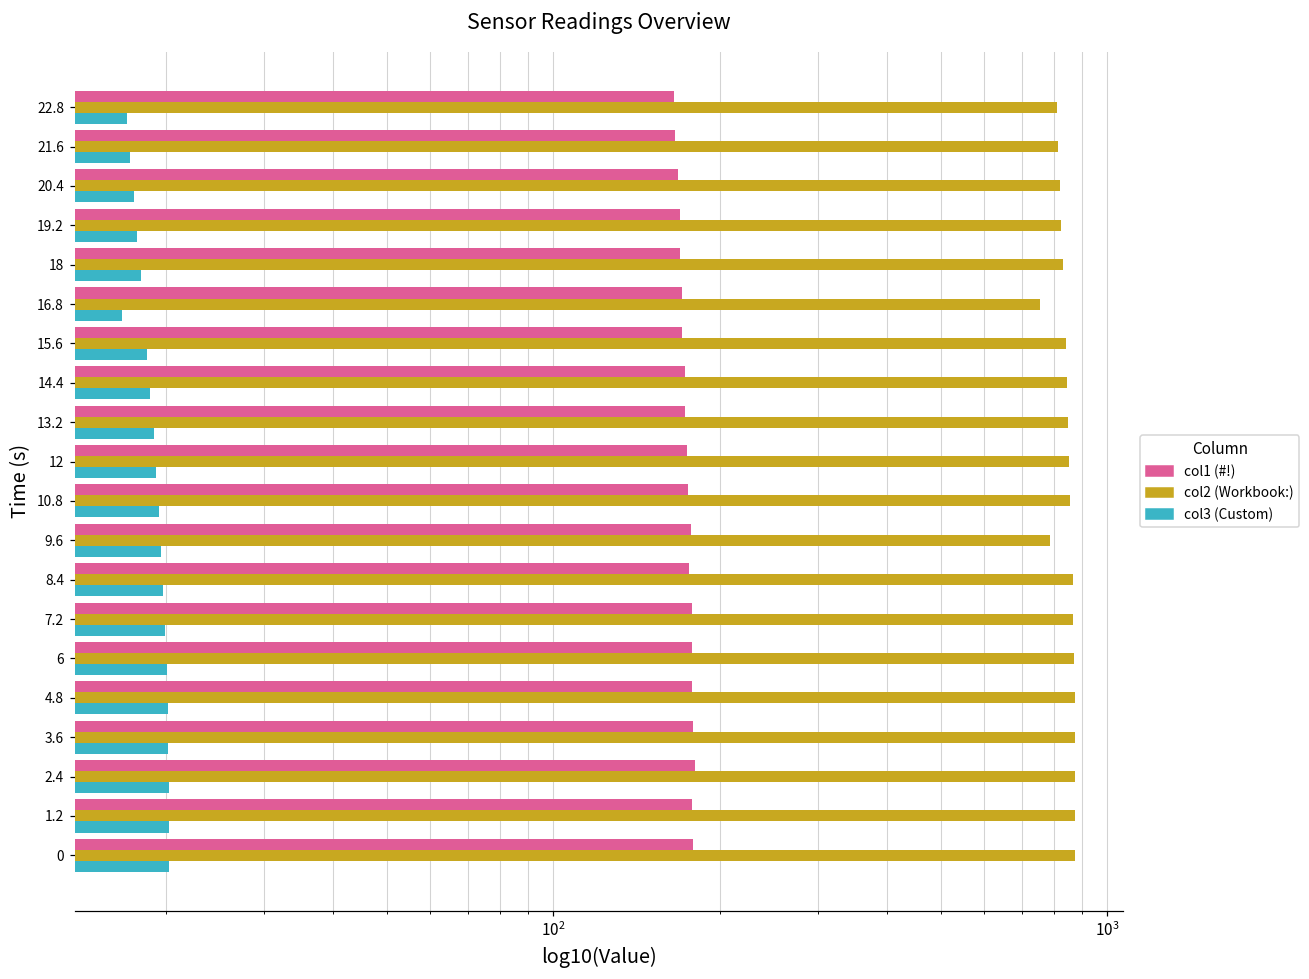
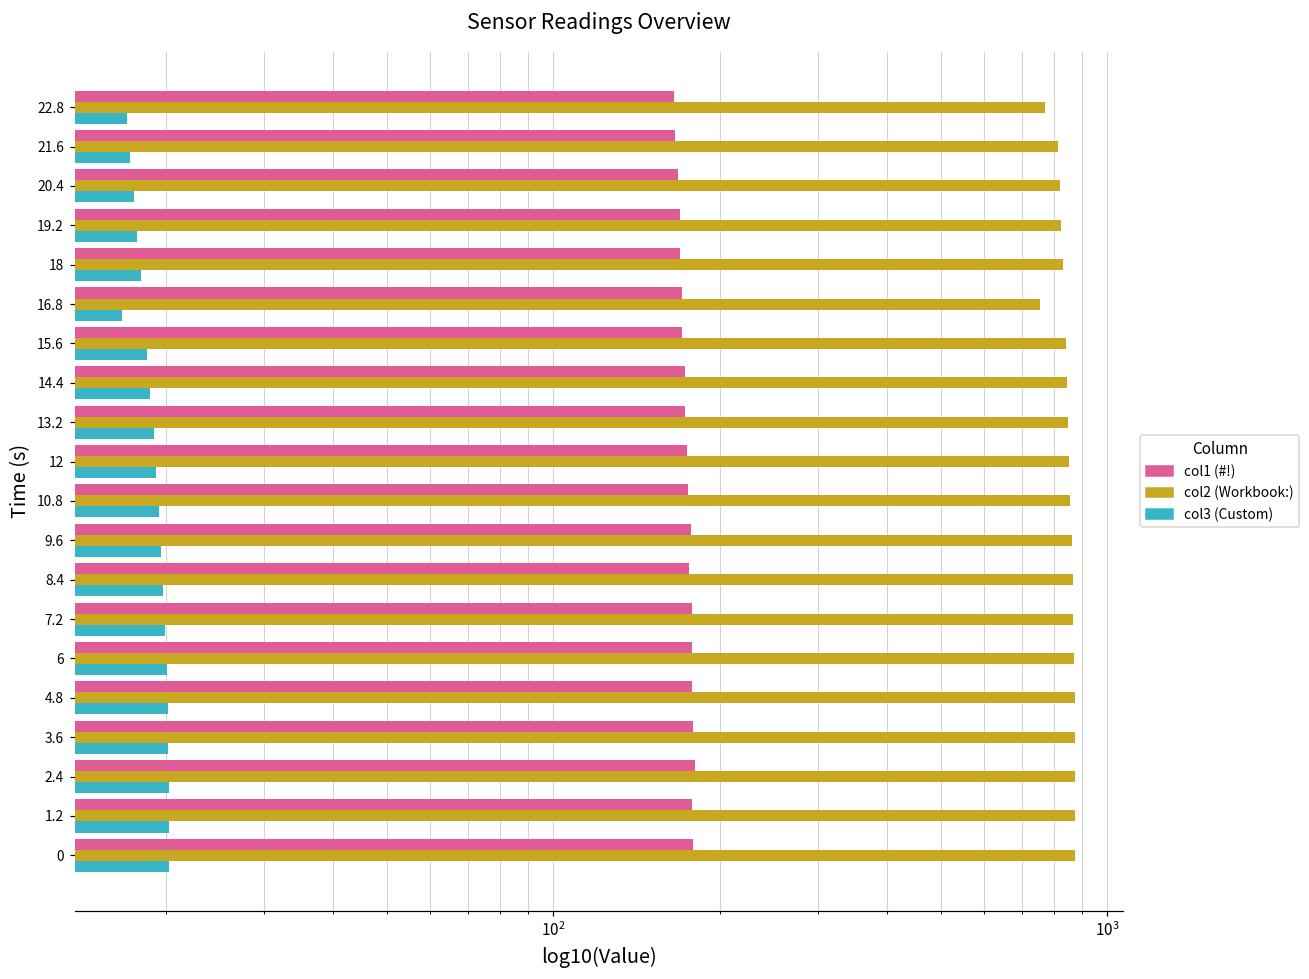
col2 (Workbook:), 22.8: 810 -> 770
col2 (Workbook:), 9.6: 790 -> 860
